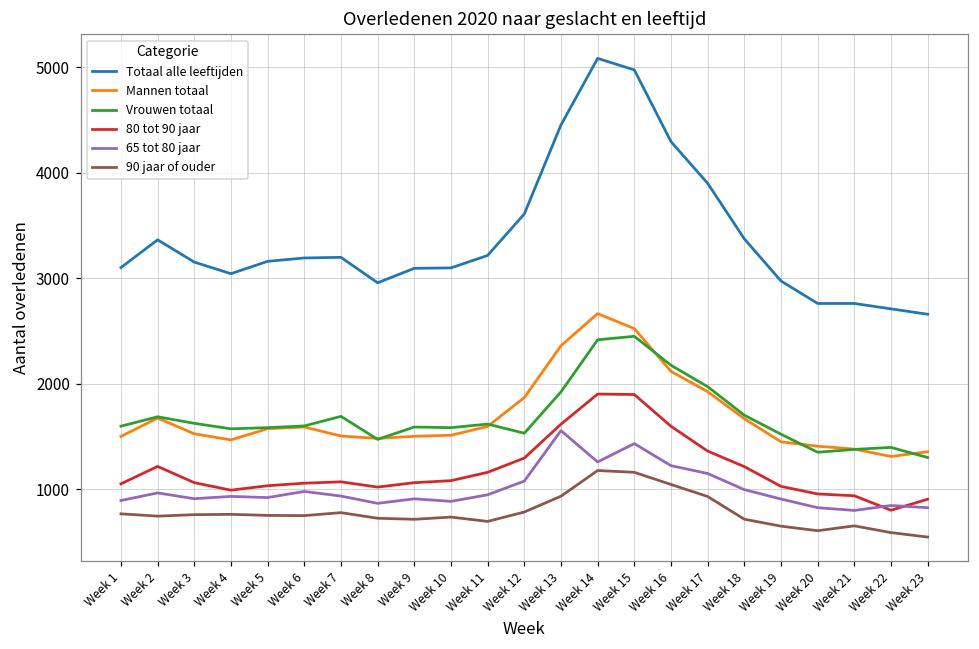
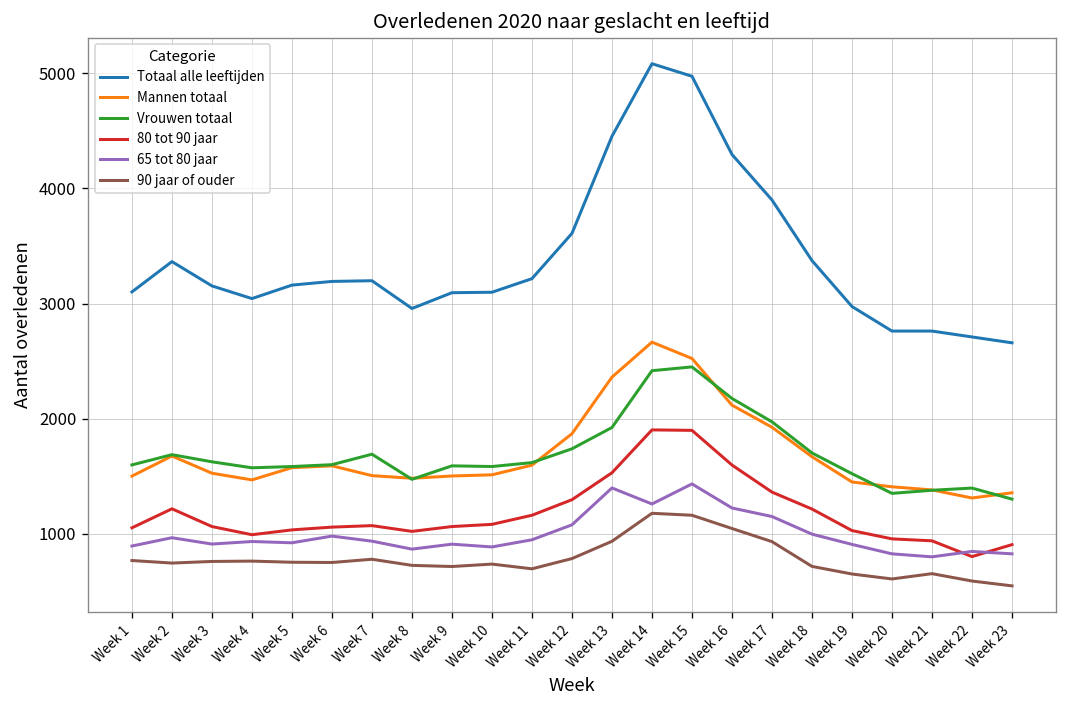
Vrouwen totaal, Week 12: 1500 -> 1700
80 tot 90 jaar, Week 13: 1600 -> 1500
65 tot 80 jaar, Week 13: 1600 -> 1400
